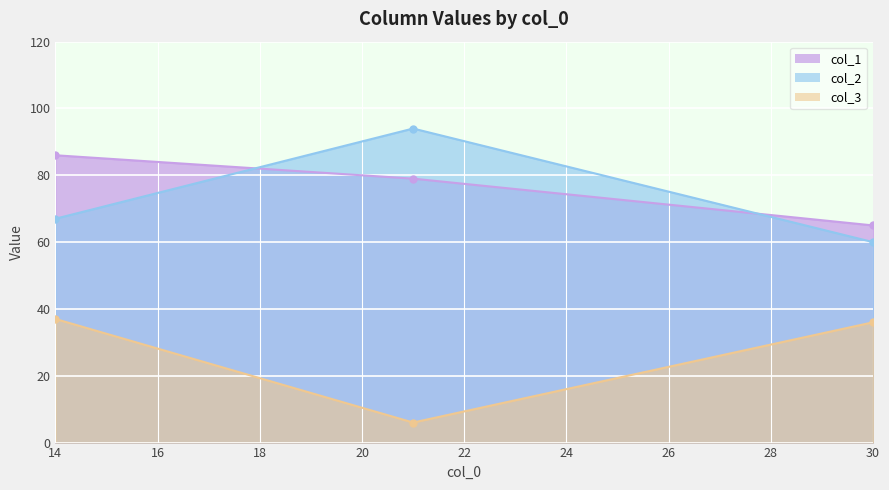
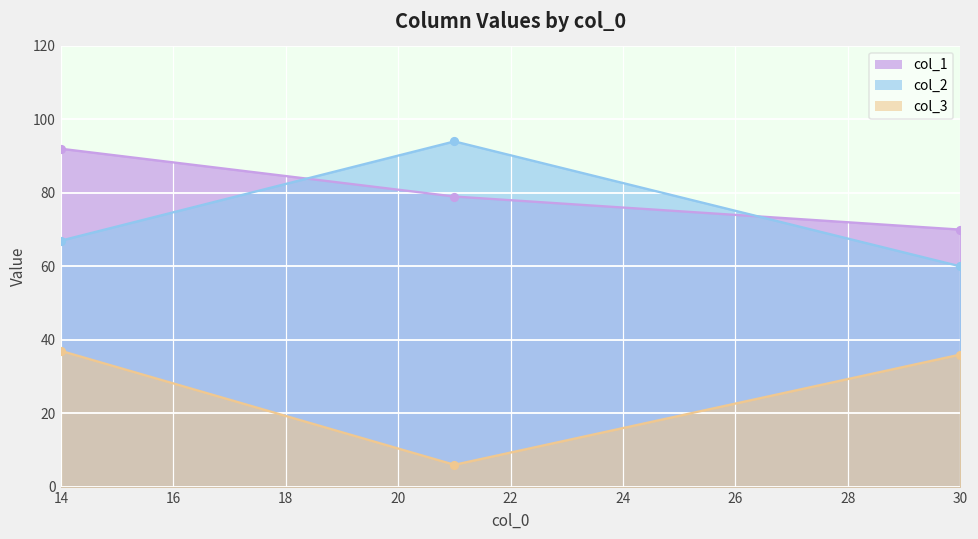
col_1, 14: 86 -> 92
col_1, 30: 65 -> 70
